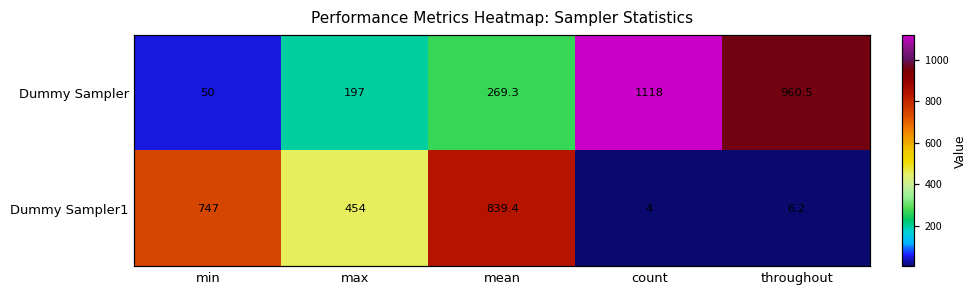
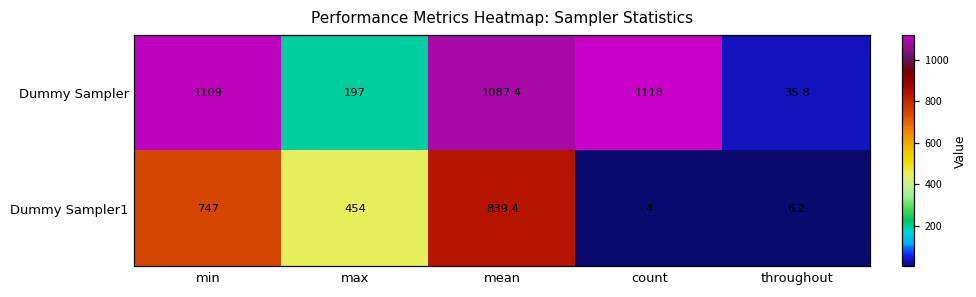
Dummy Sampler, min: 50 -> 1109
Dummy Sampler, mean: 269.3 -> 1087.4
Dummy Sampler, throughout: 960.5 -> 35.8
